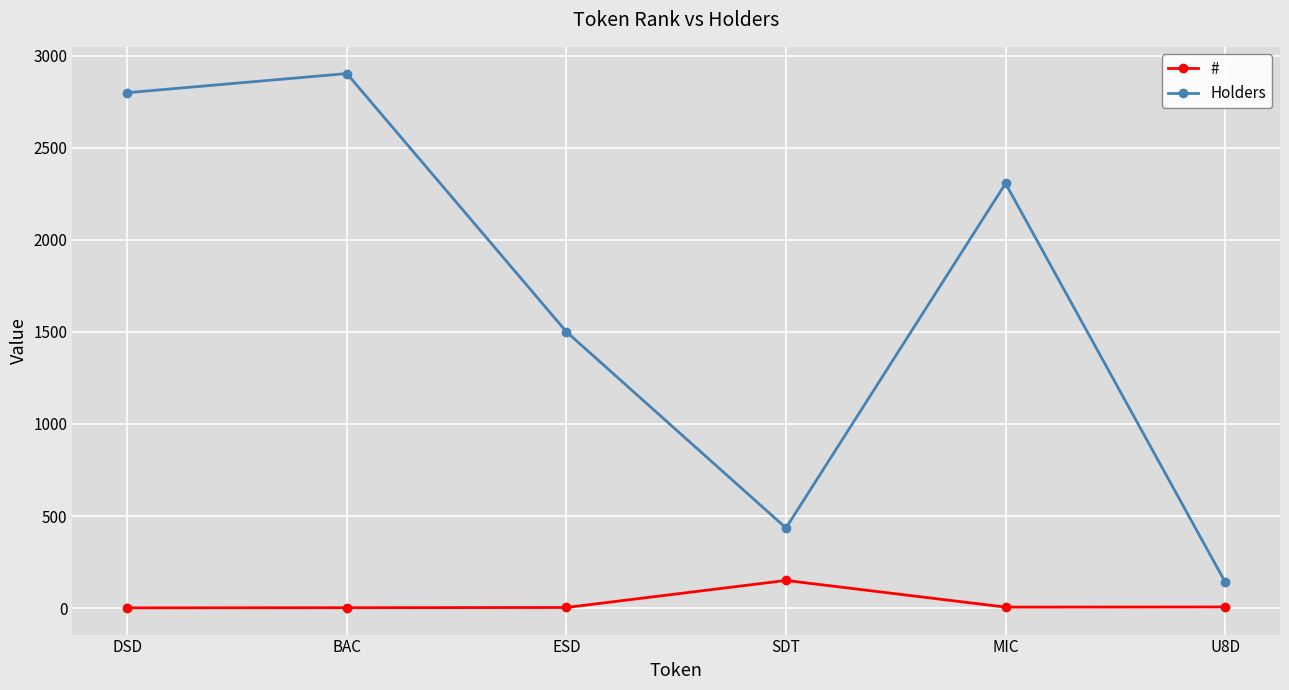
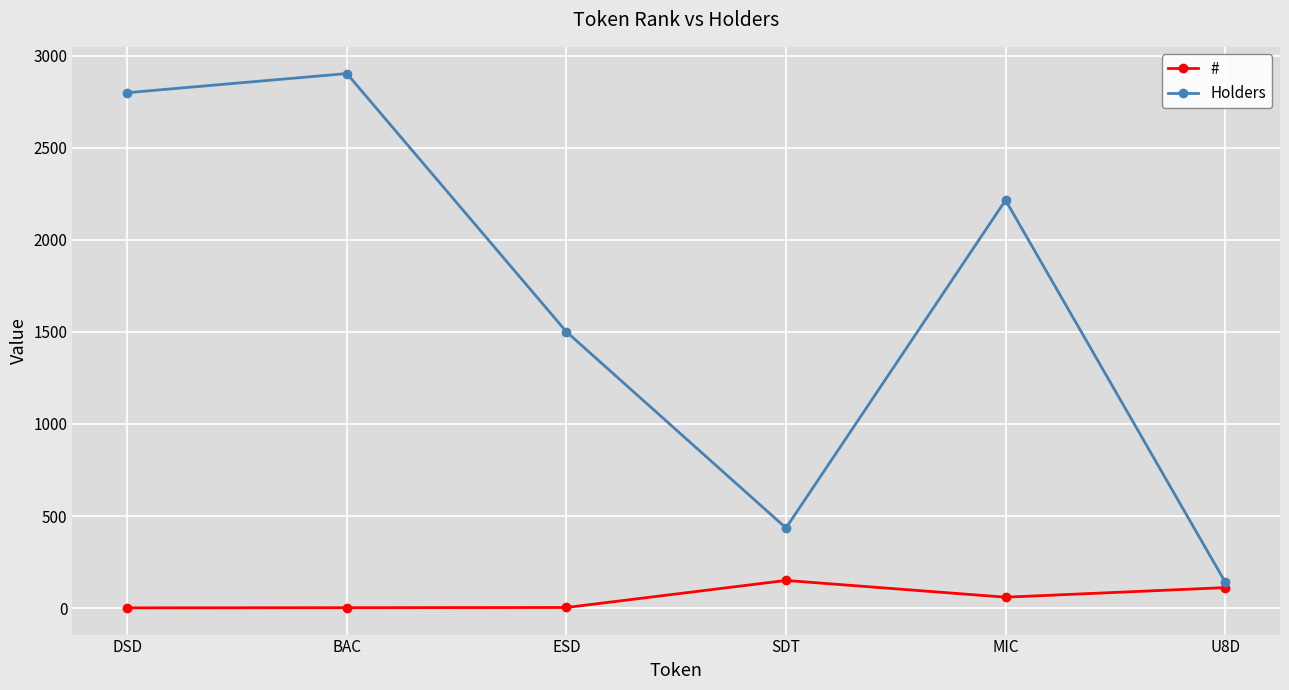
#, MIC: 10 -> 60
Holders, MIC: 2310 -> 2220
#, U8D: 10 -> 110
